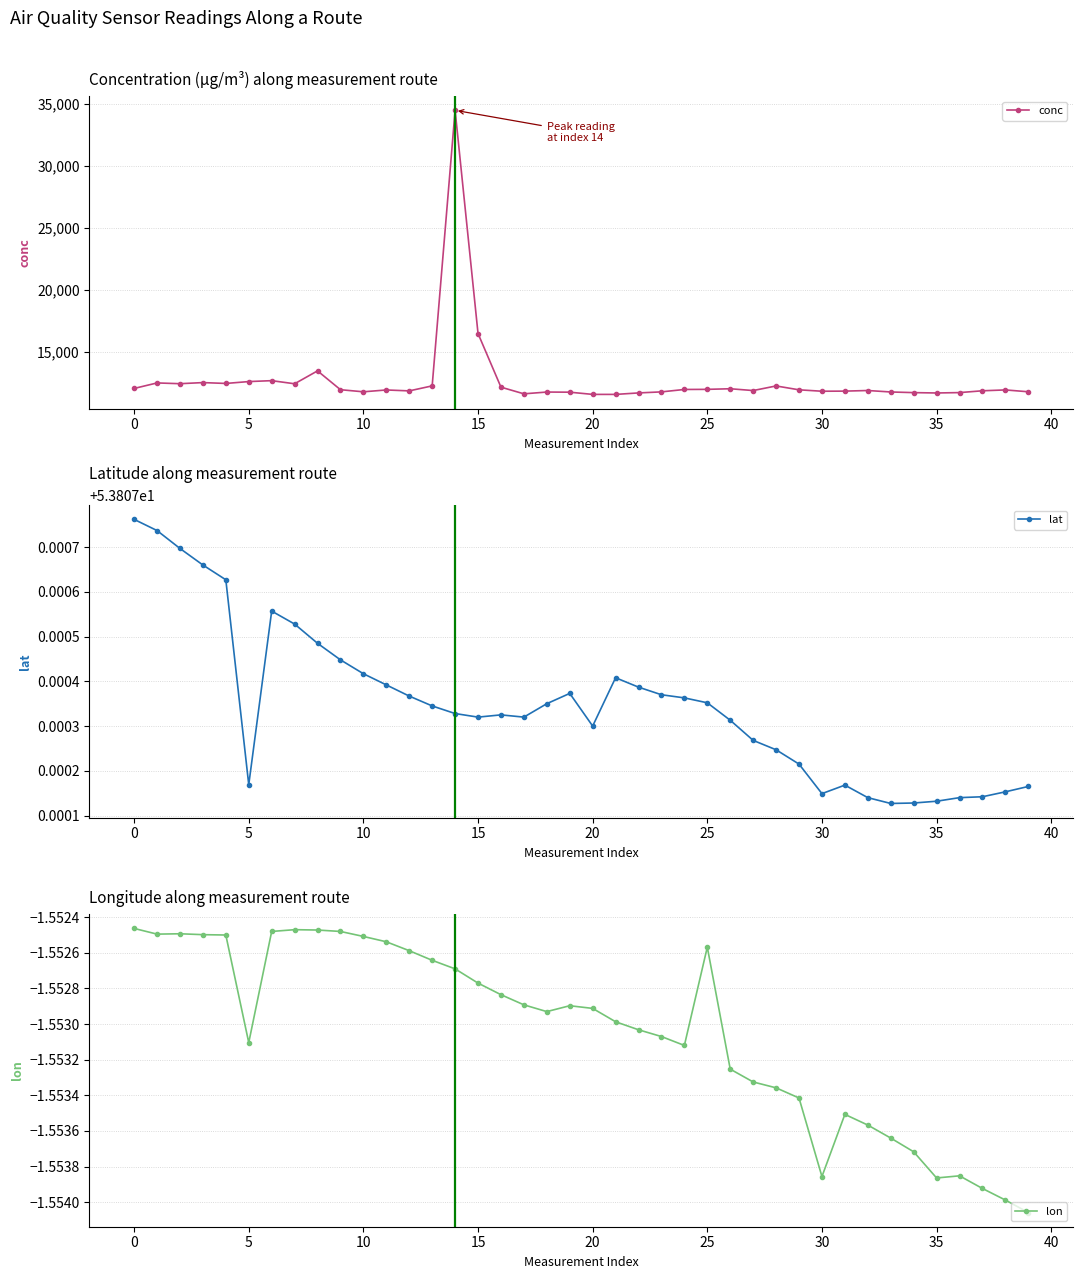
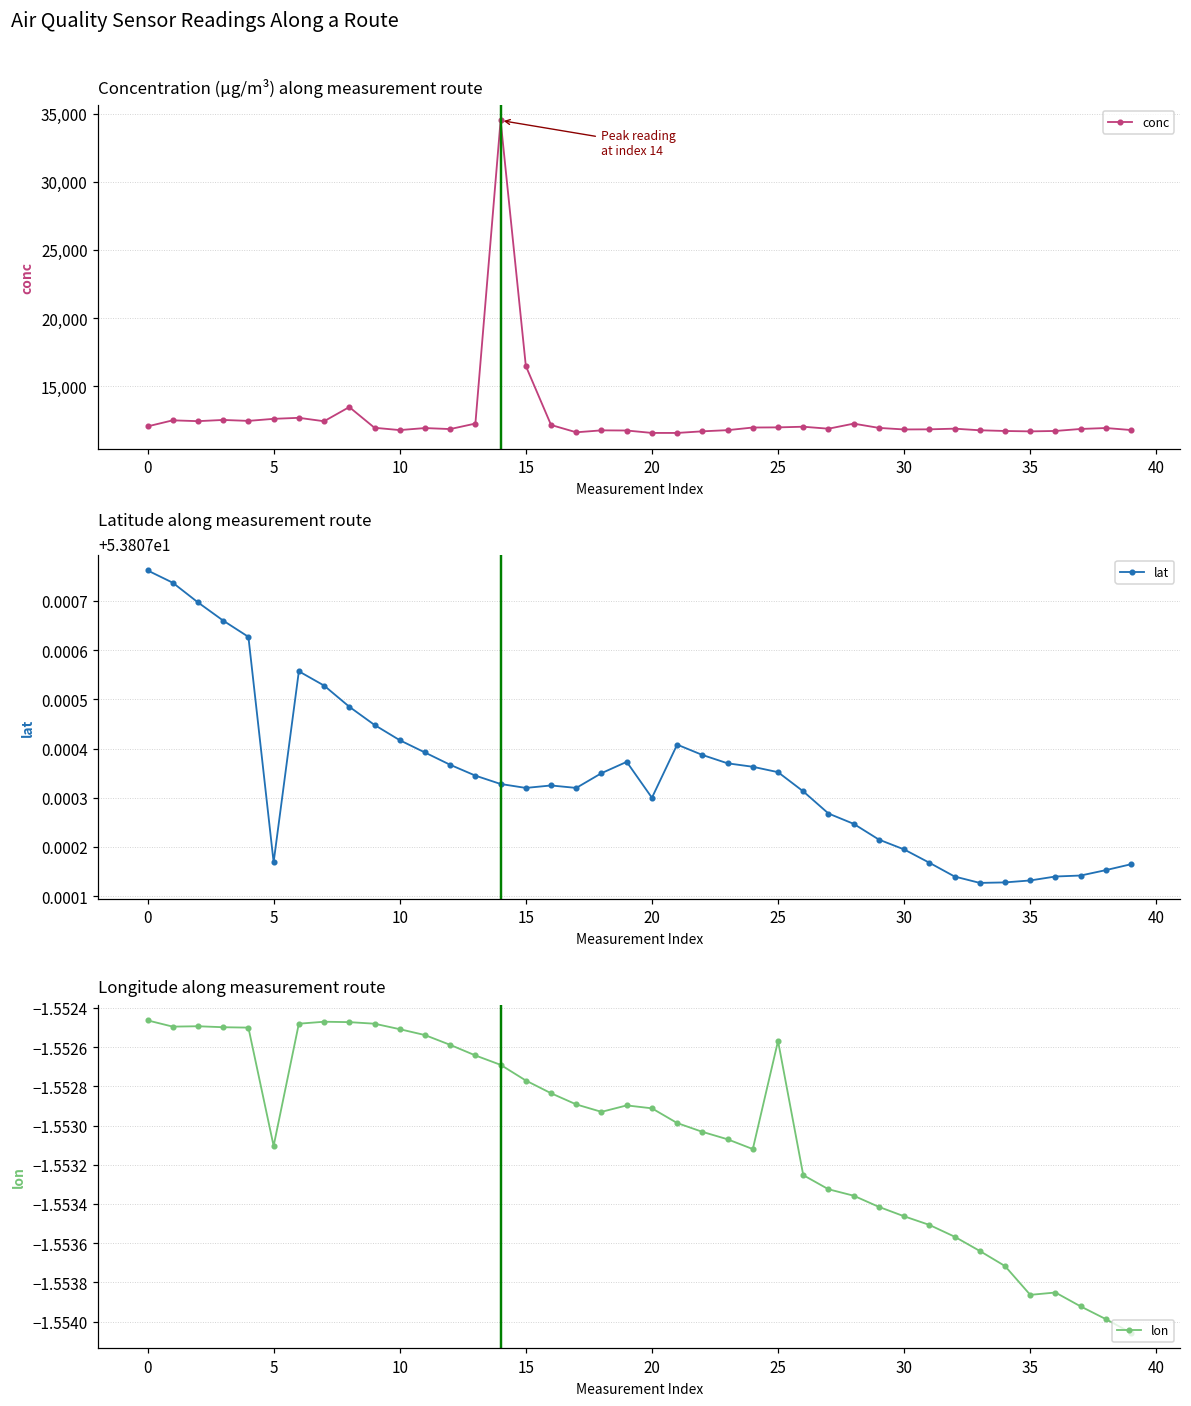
Latitude along measurement route, 30: 53.80715 -> 53.80720
Longitude along measurement route, 30: -1.55386 -> -1.55346
